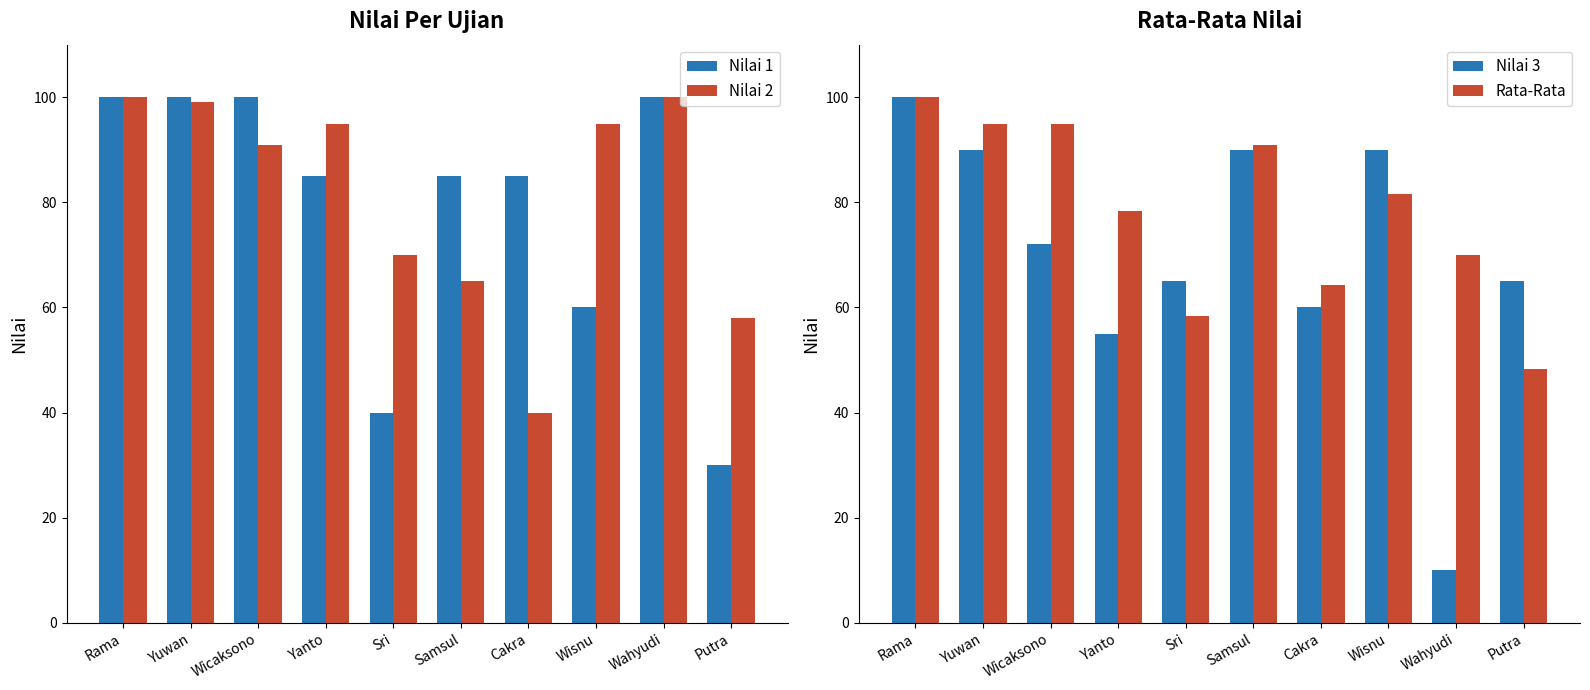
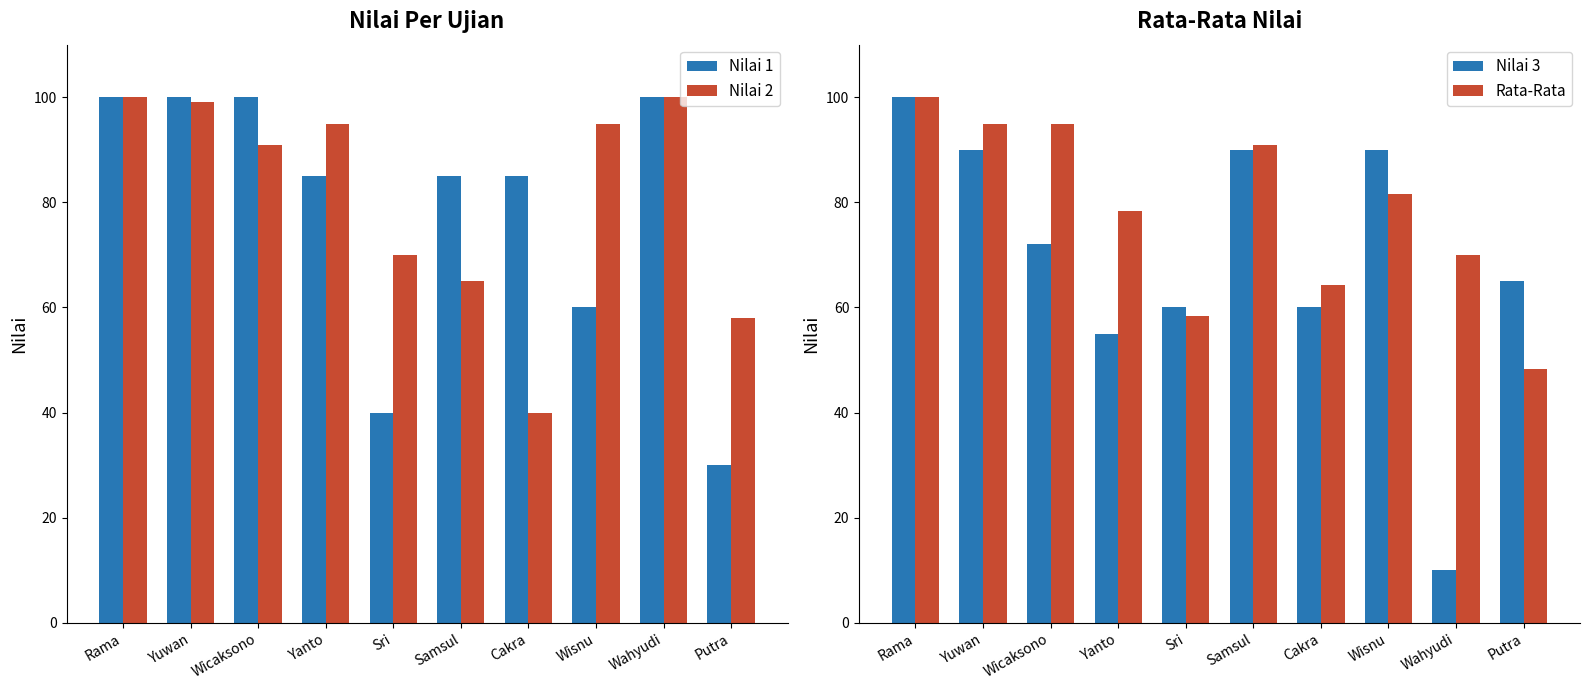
Rata-Rata Nilai, Nilai 3, Sri: 65 -> 60
